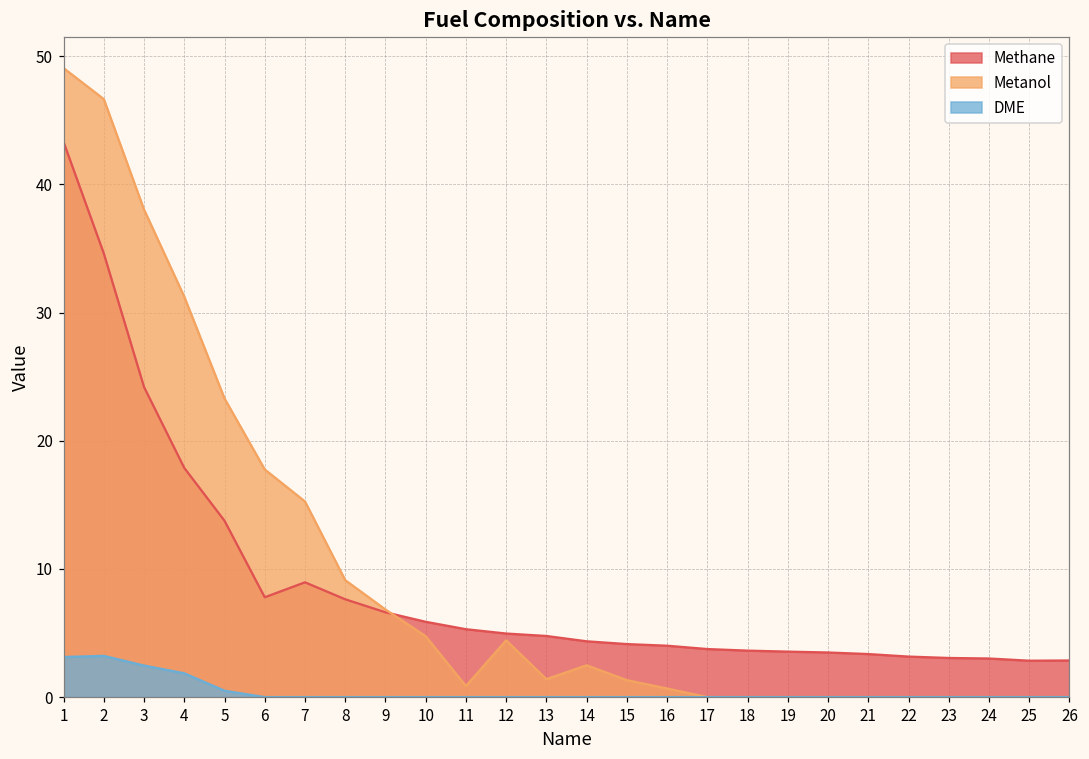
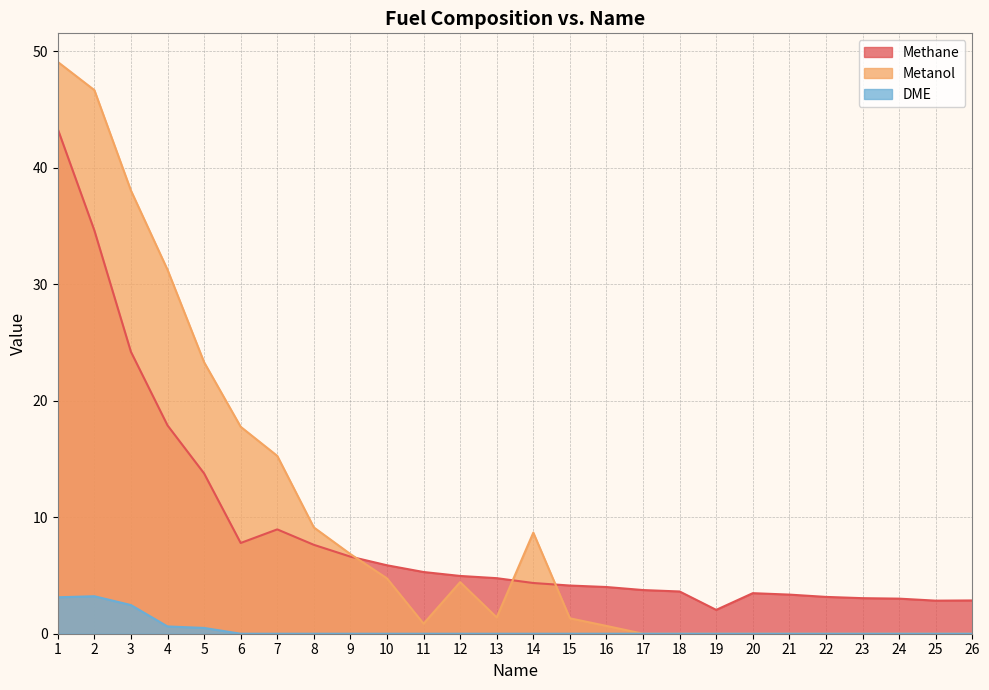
DME, 4: 1.9 -> 0.6
Metanol, 14: 2.5 -> 8.7
Methane, 19: 3.5 -> 2.0
